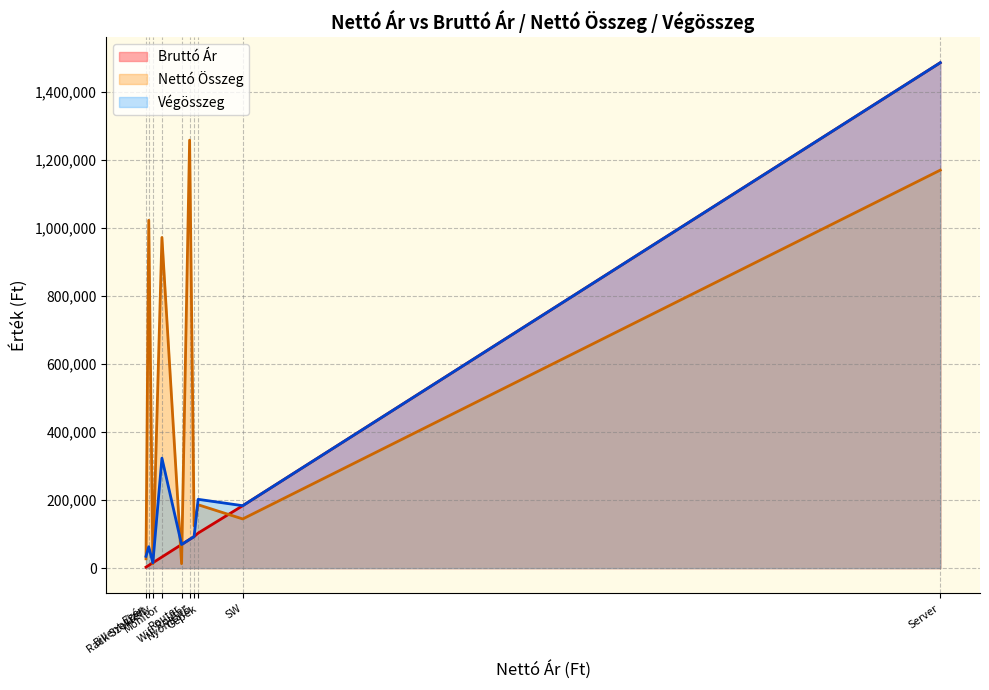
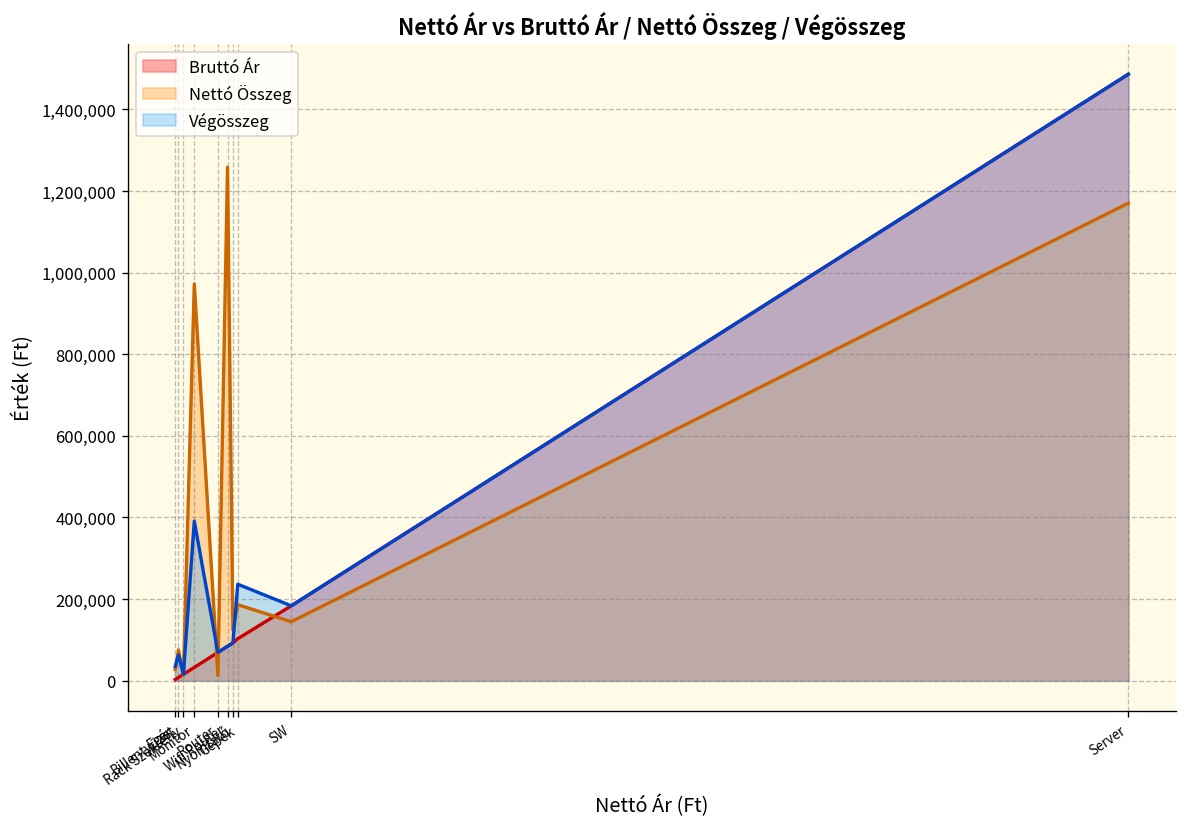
Nettó Összeg, Billentyűzet: 1,020,000 -> 80,000
Végösszeg, Monitor: 320,000 -> 390,000
Végösszeg, Gépek: 200,000 -> 240,000
